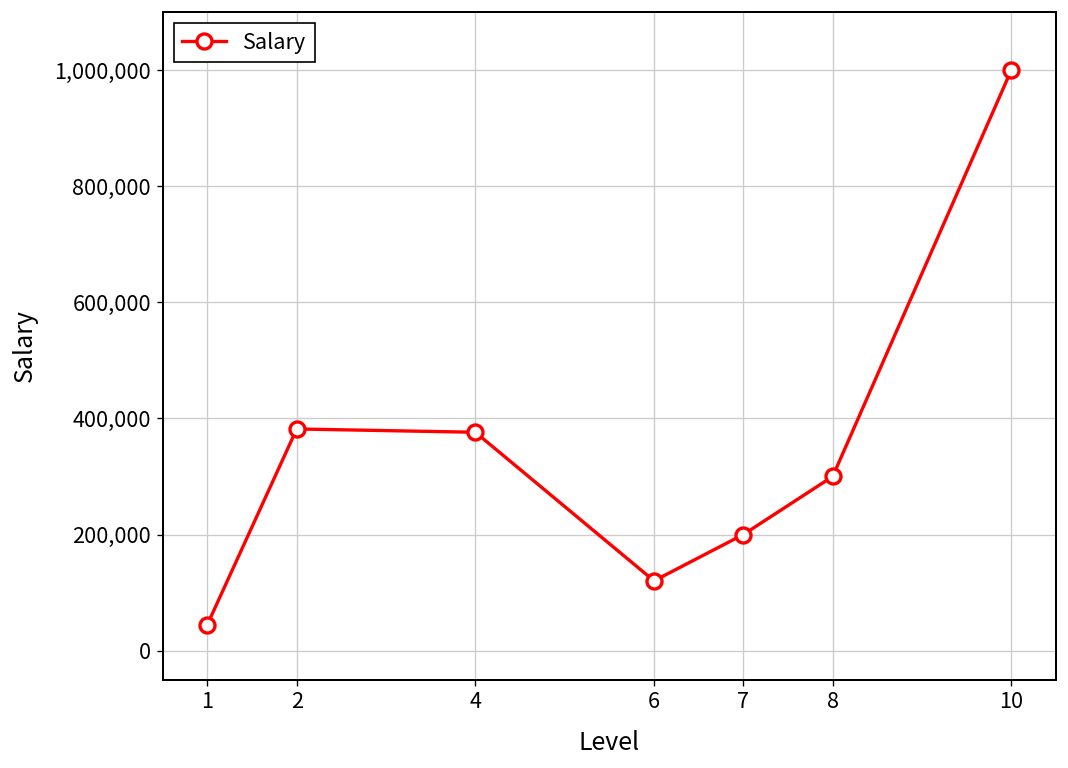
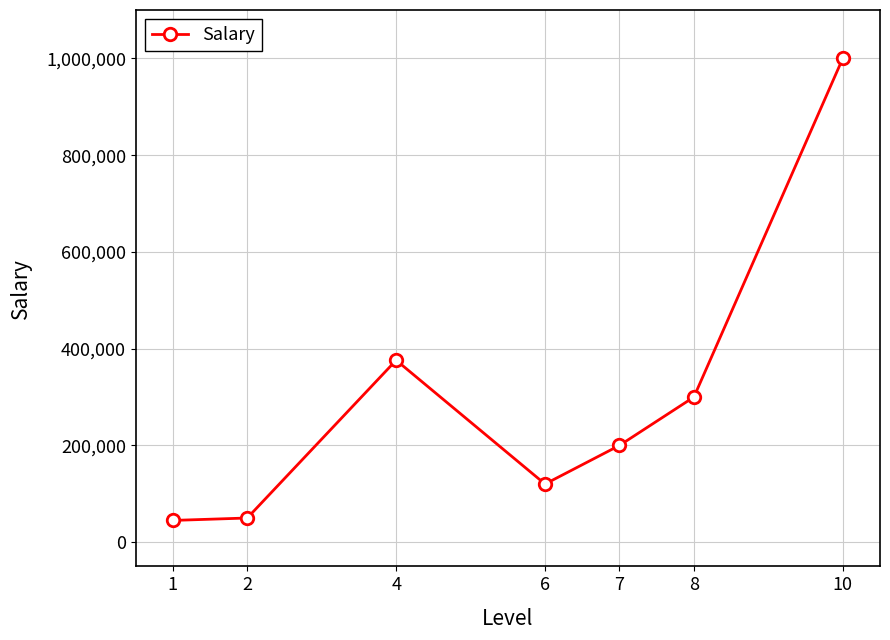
2: 380,000 -> 50,000
